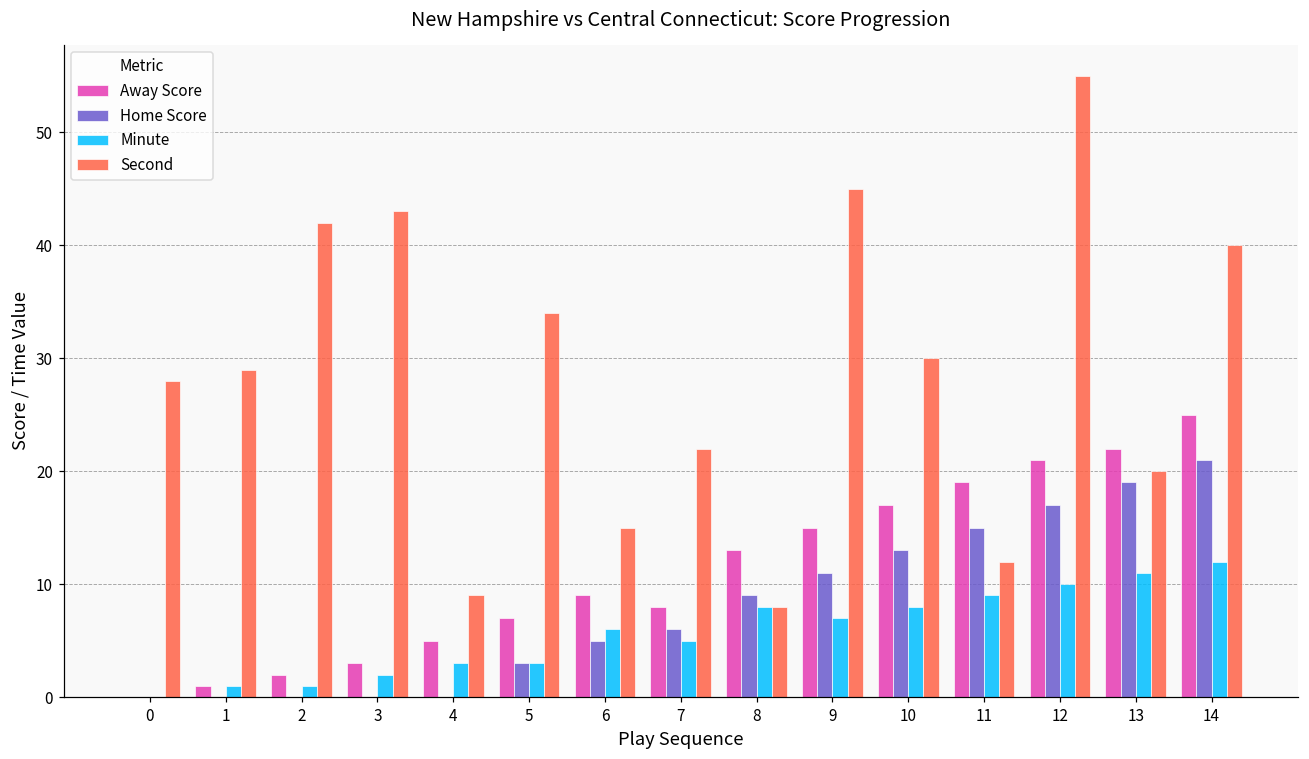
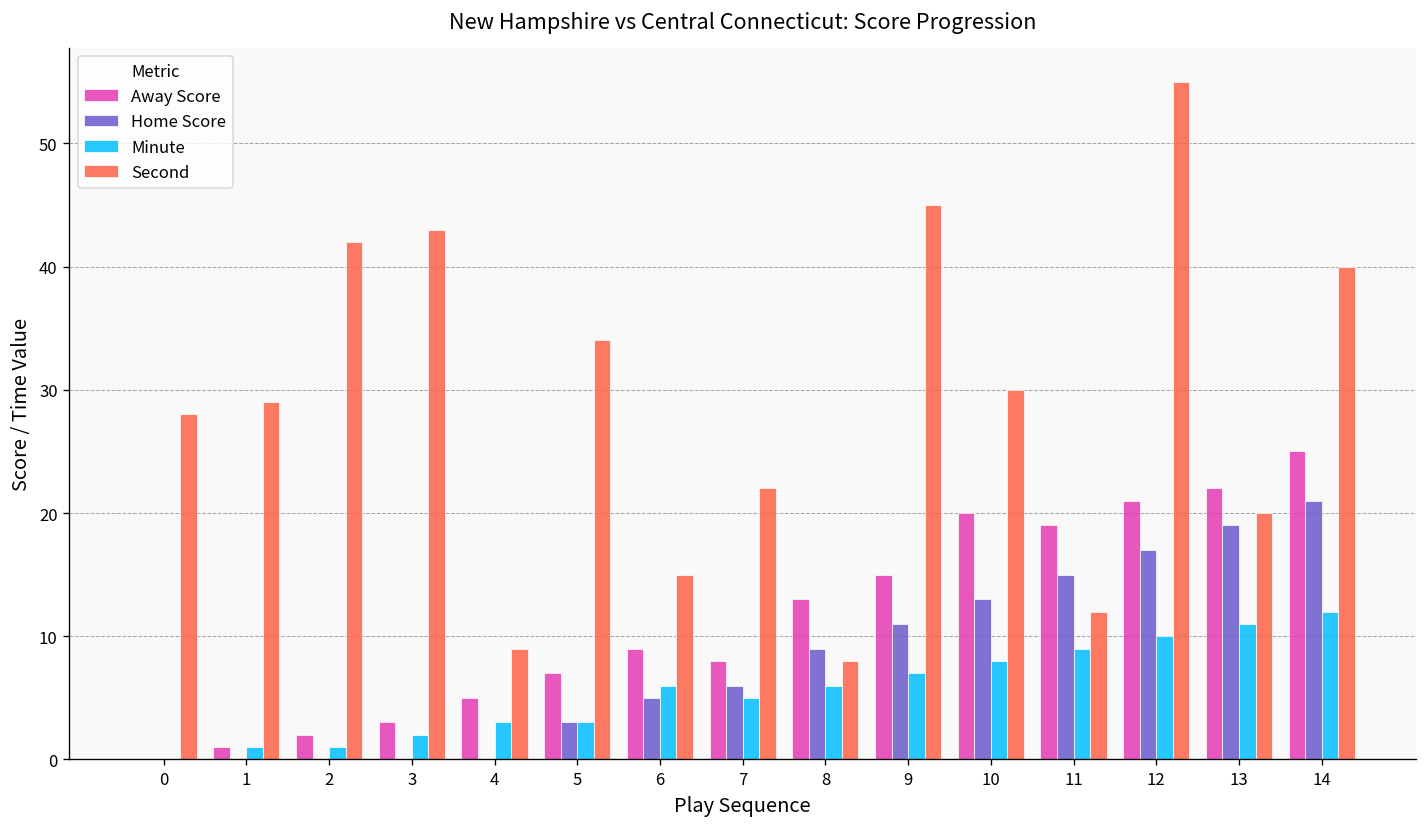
Minute, 8: 8 -> 6
Away Score, 10: 17 -> 20
